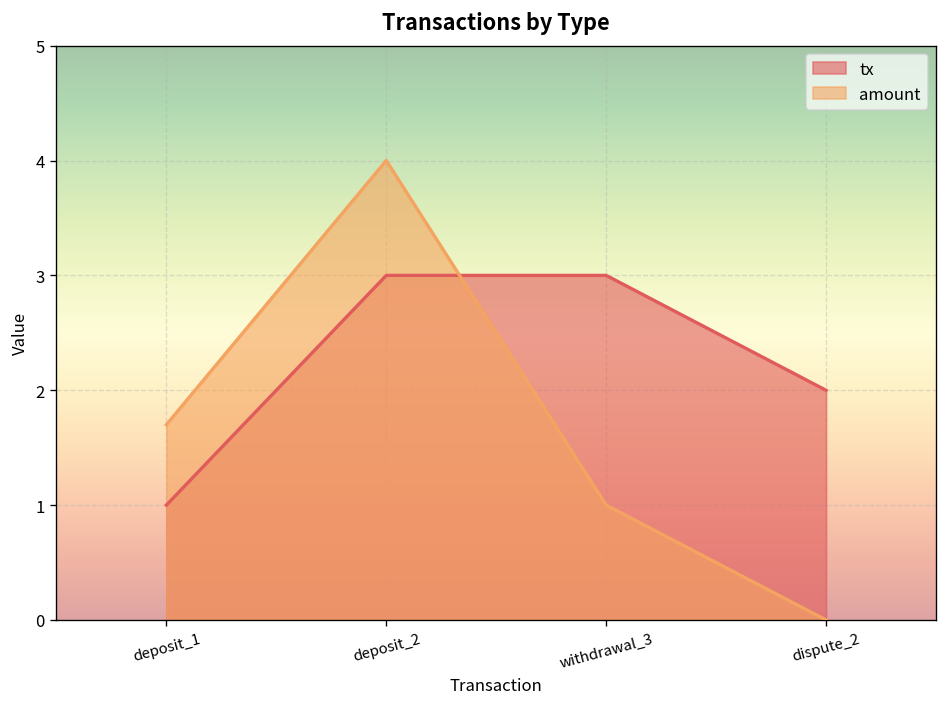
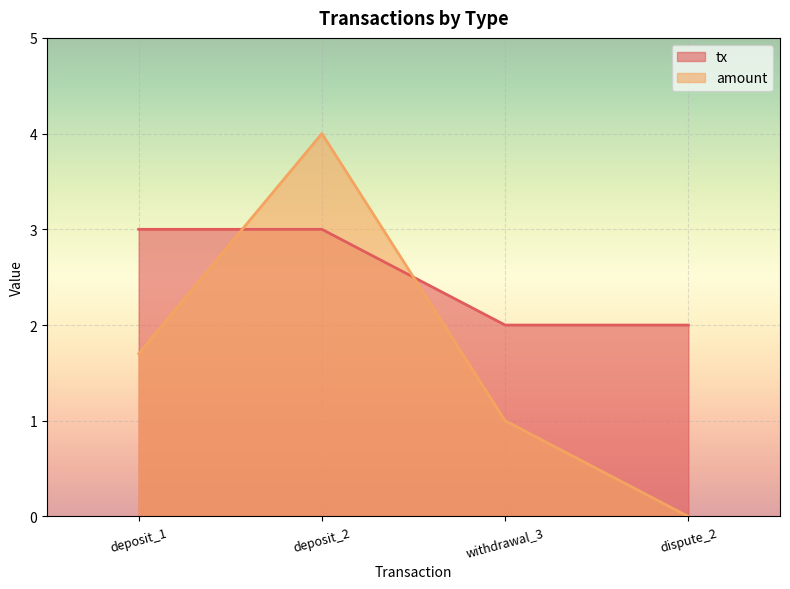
tx, deposit_1: 1 -> 3
tx, withdrawal_3: 3 -> 2
